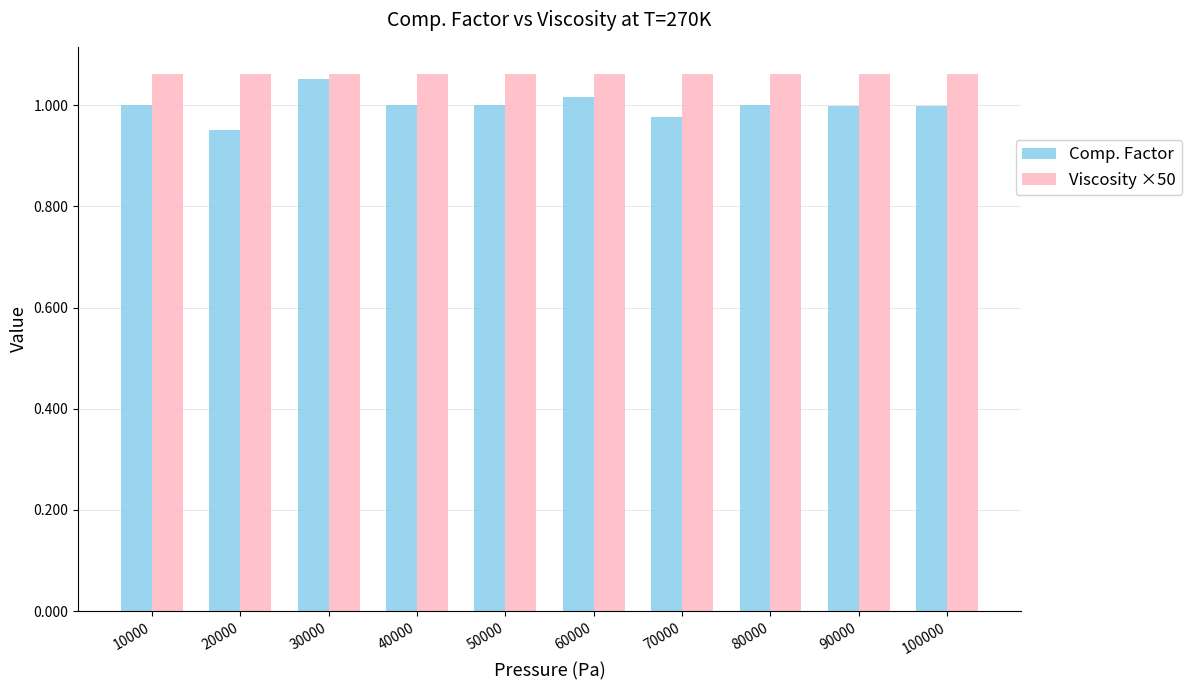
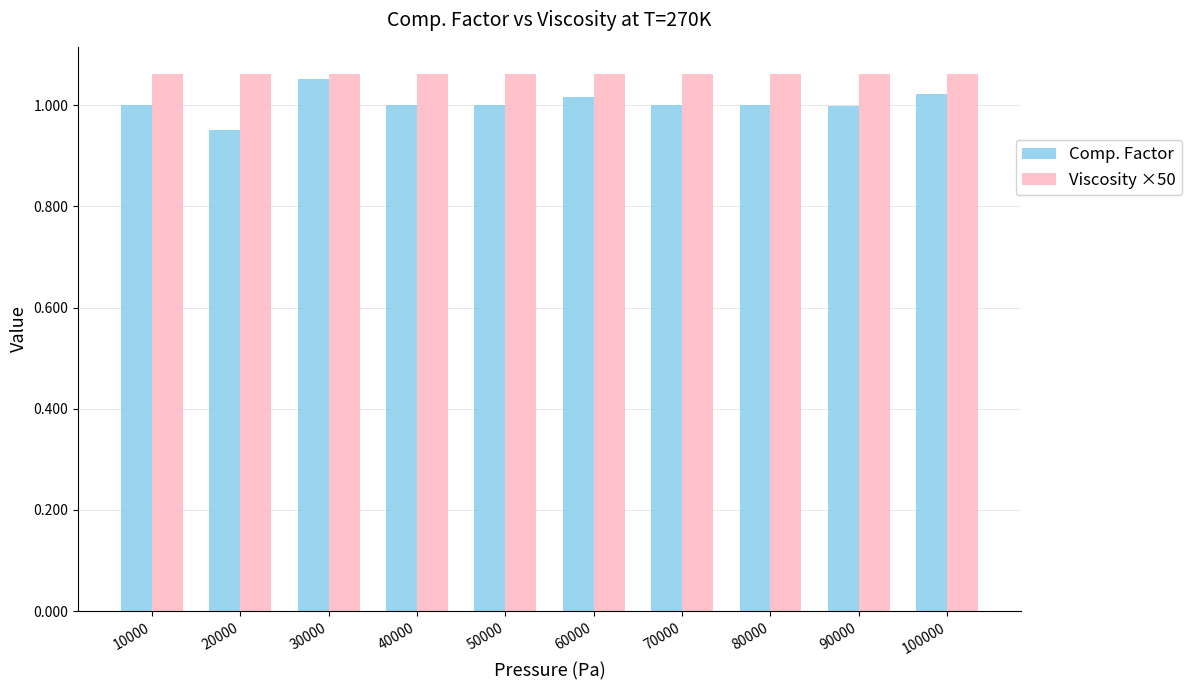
Comp. Factor, 70000: 0.98 -> 1.00
Comp. Factor, 100000: 1.00 -> 1.02
